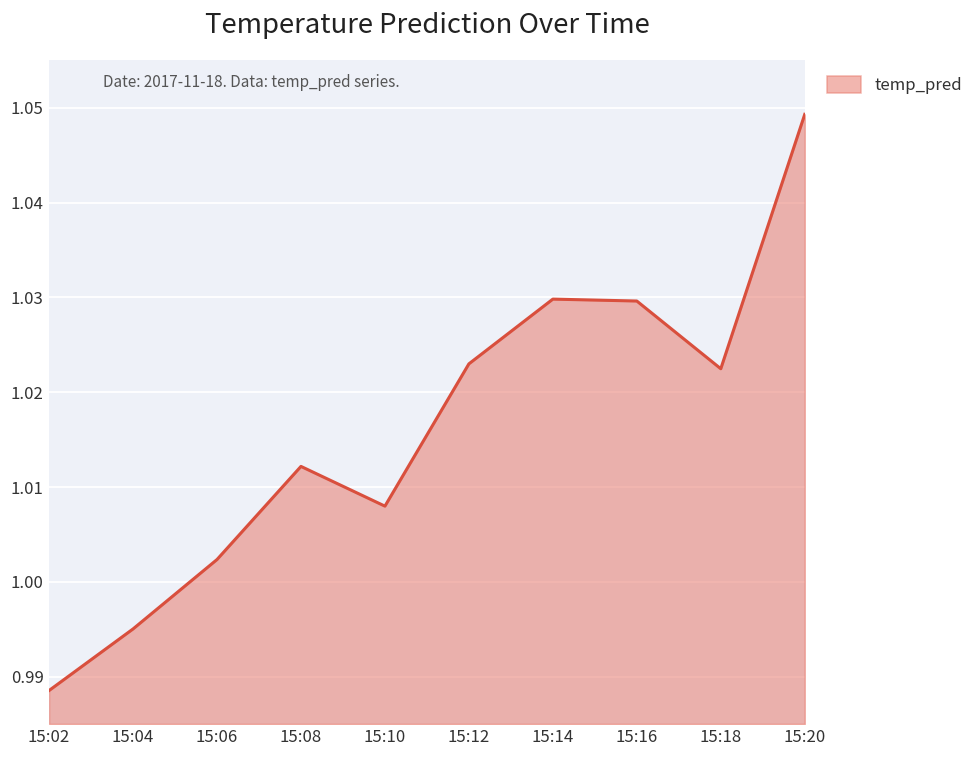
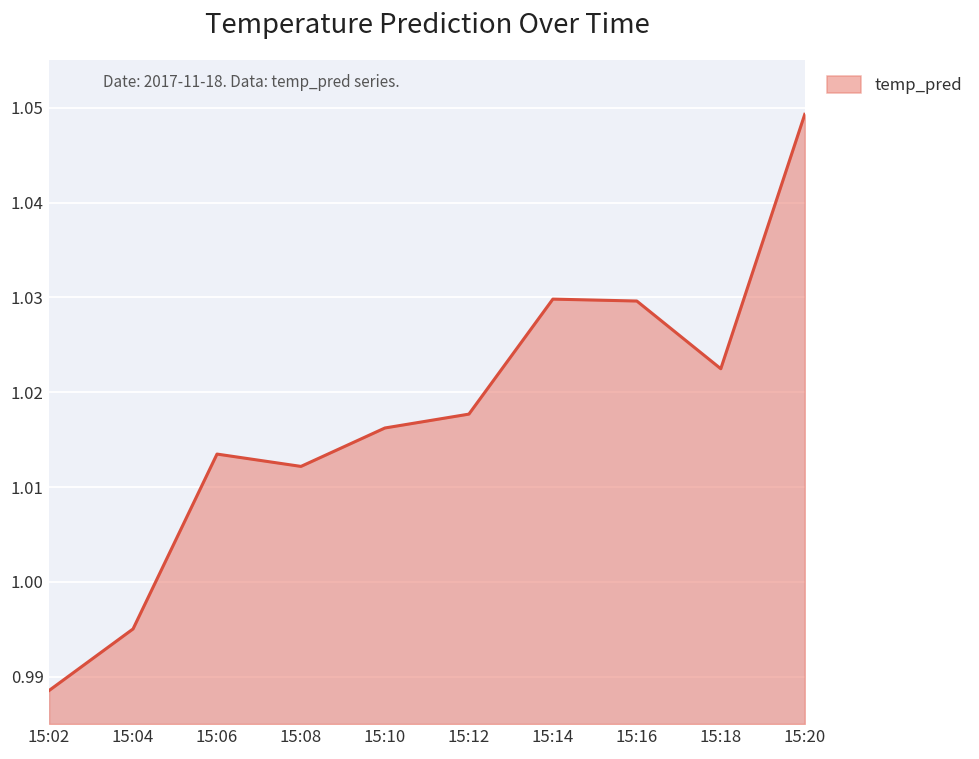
15:06: 1.002 -> 1.013
15:10: 1.008 -> 1.016
15:12: 1.023 -> 1.018
